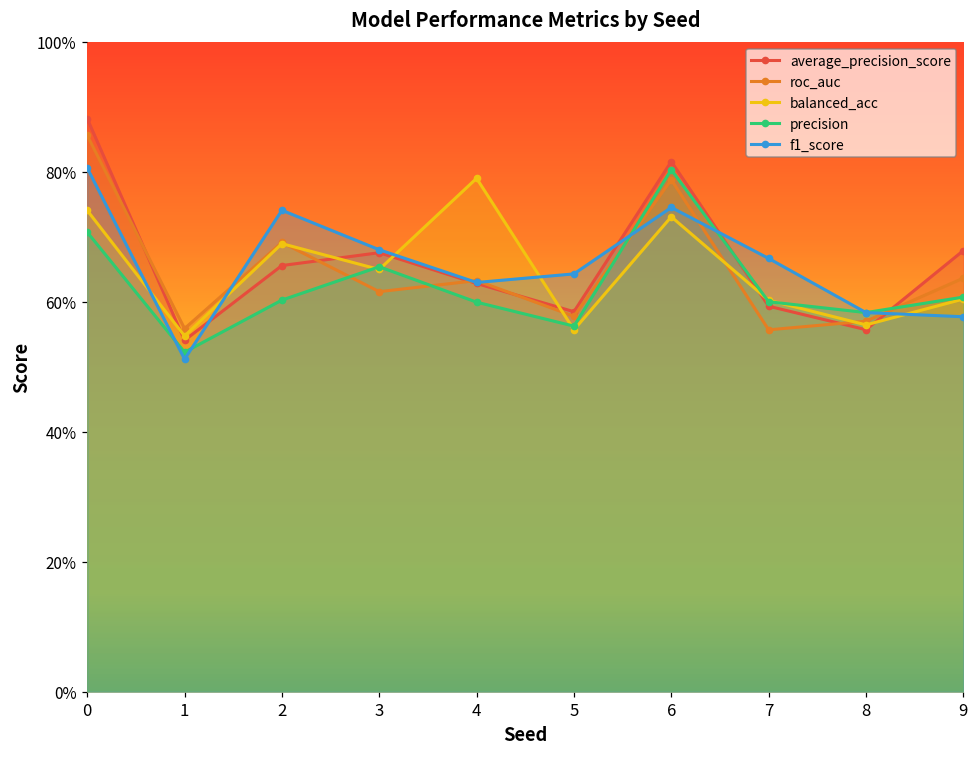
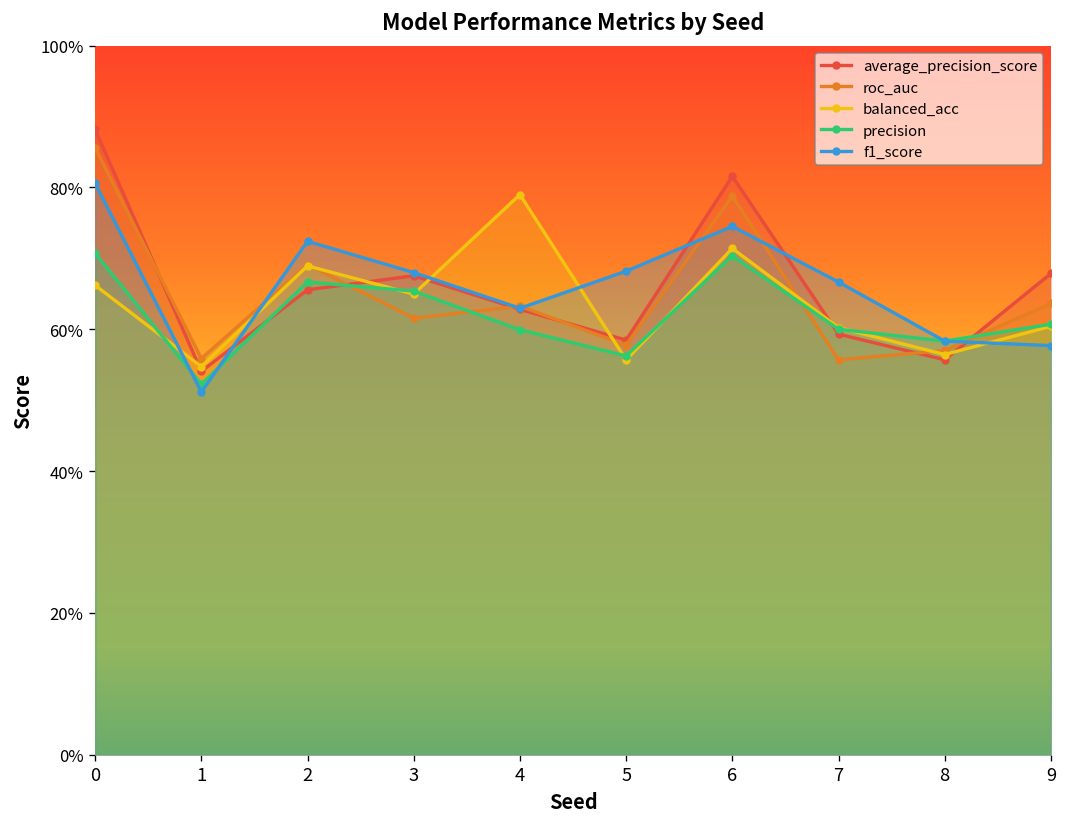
balanced_acc, 0: 74% -> 66%
precision, 2: 60% -> 67%
f1_score, 2: 74% -> 72%
f1_score, 5: 64% -> 68%
balanced_acc, 6: 73% -> 71%
precision, 6: 80% -> 70%
